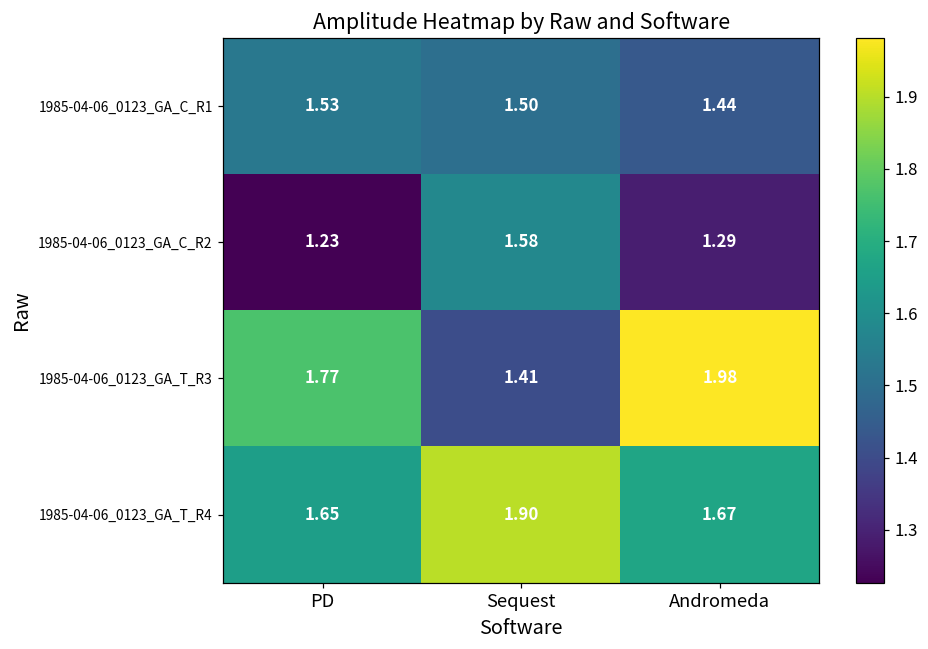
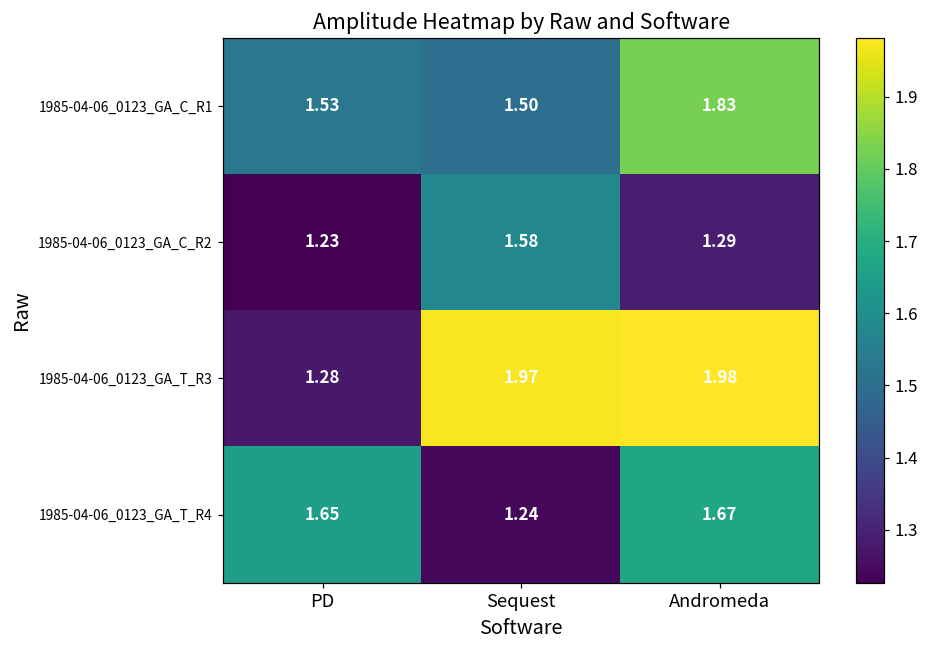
1985-04-06_0123_GA_C_R1, Andromeda: 1.44 -> 1.83
1985-04-06_0123_GA_T_R3, PD: 1.77 -> 1.28
1985-04-06_0123_GA_T_R3, Sequest: 1.41 -> 1.97
1985-04-06_0123_GA_T_R4, Sequest: 1.90 -> 1.24
